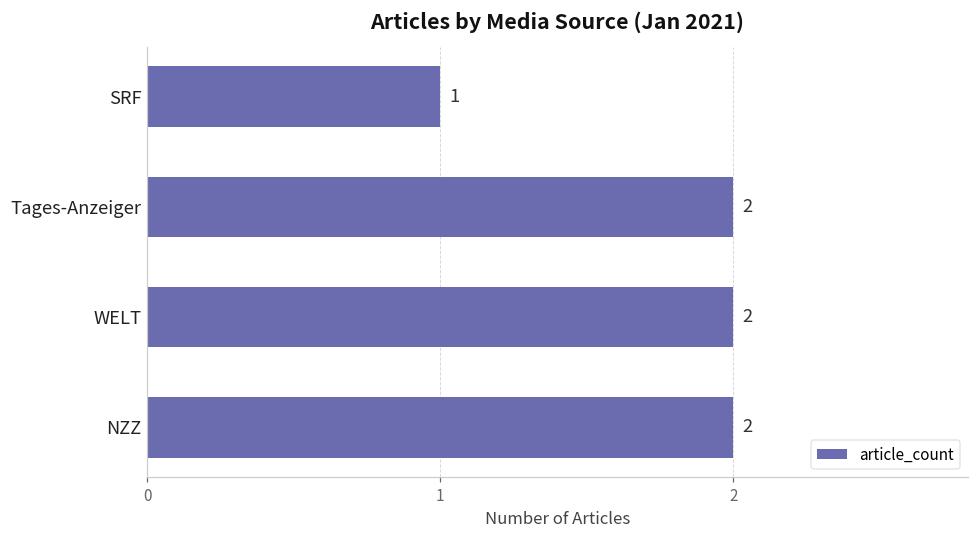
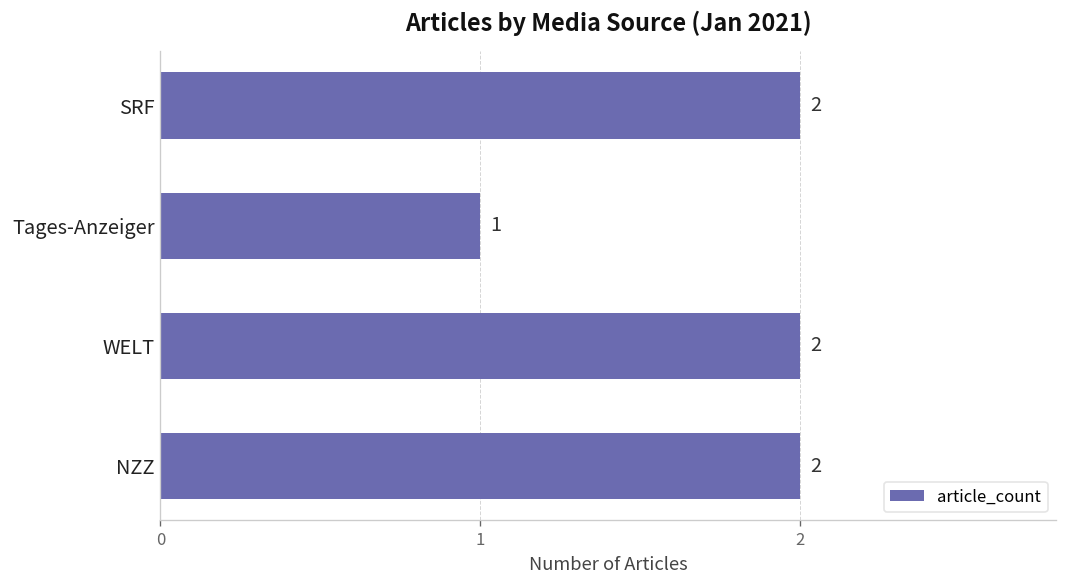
SRF: 1 -> 2
Tages-Anzeiger: 2 -> 1
